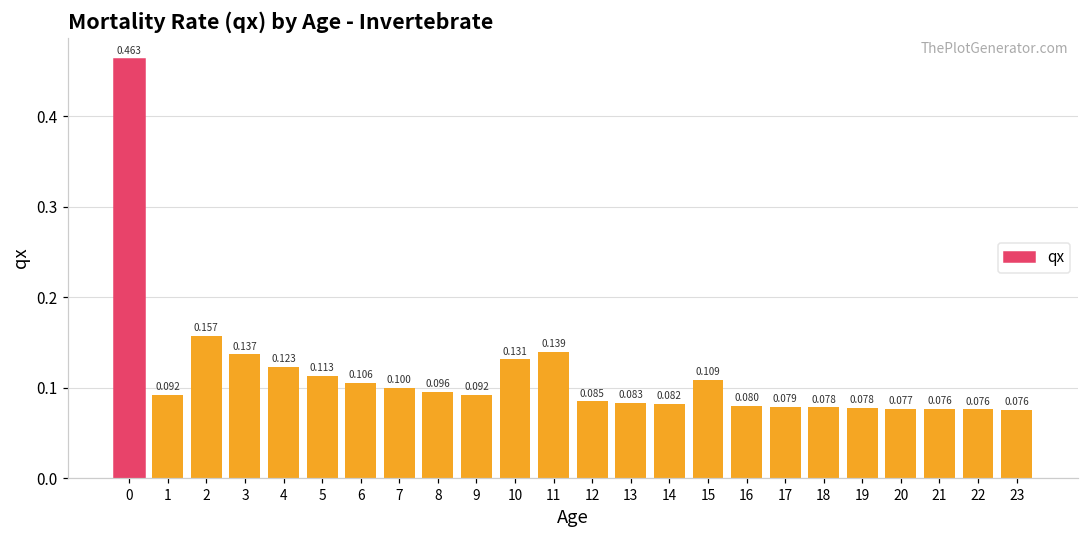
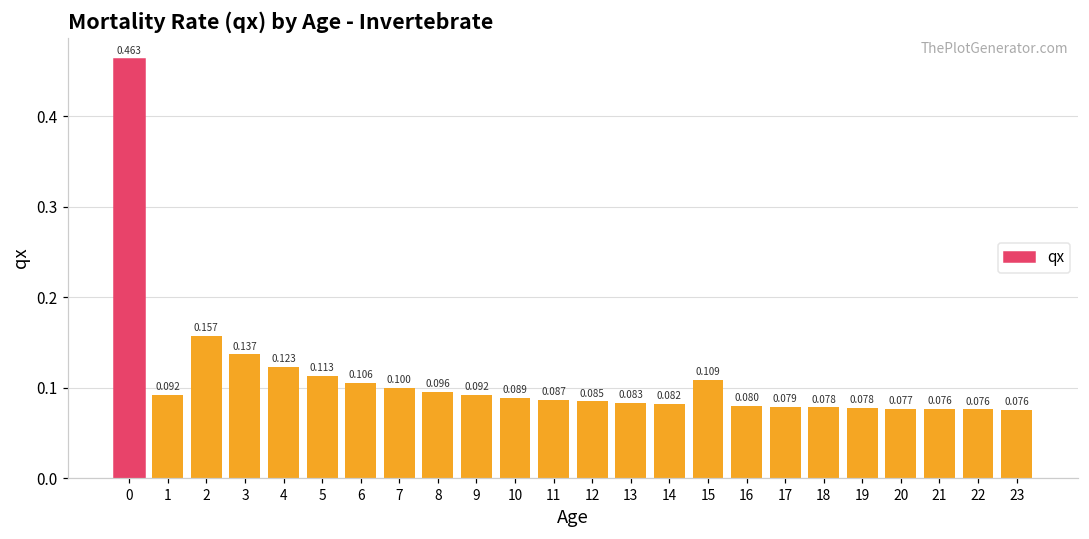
10: 0.131 -> 0.089
11: 0.139 -> 0.087
